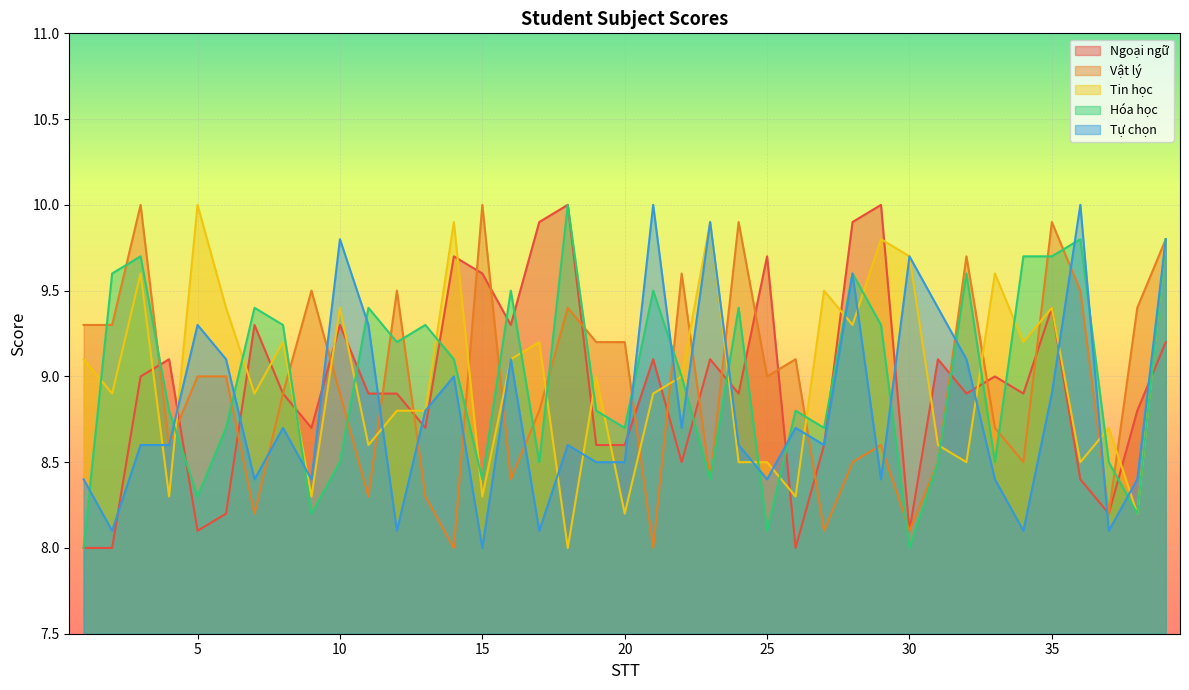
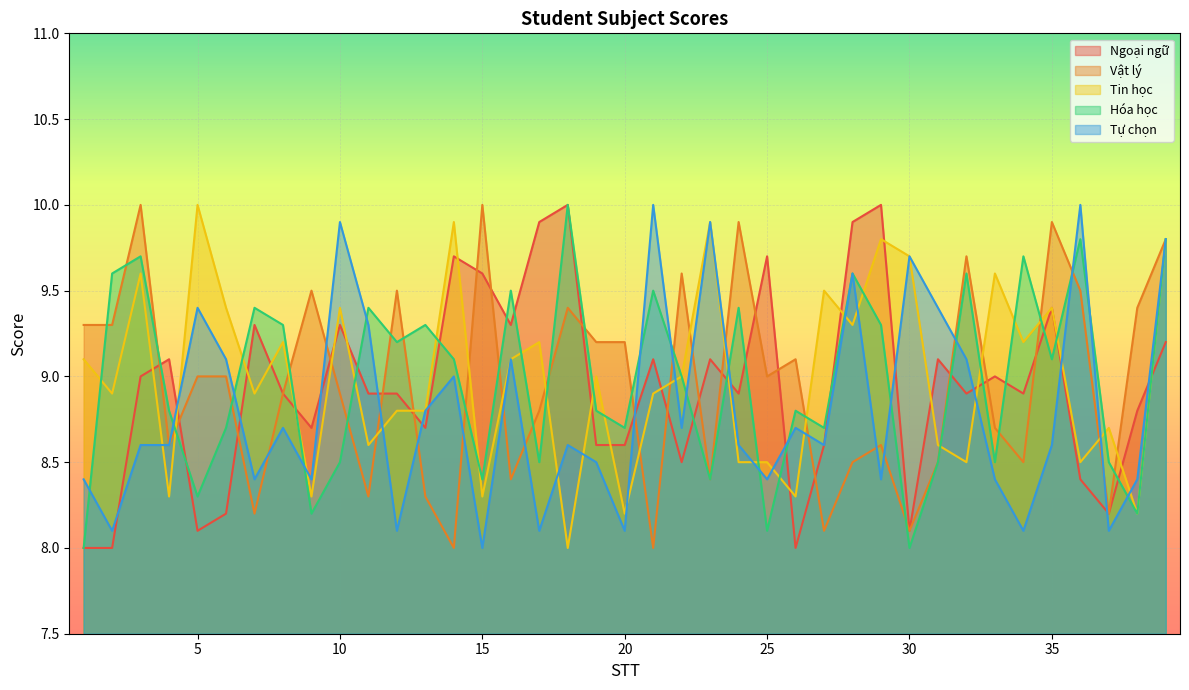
Tự chọn, 5: 9.3 -> 9.4
Tự chọn, 10: 9.8 -> 9.9
Tự chọn, 20: 8.5 -> 8.1
Hóa học, 35: 9.7 -> 9.1
Tự chọn, 35: 8.9 -> 8.6
